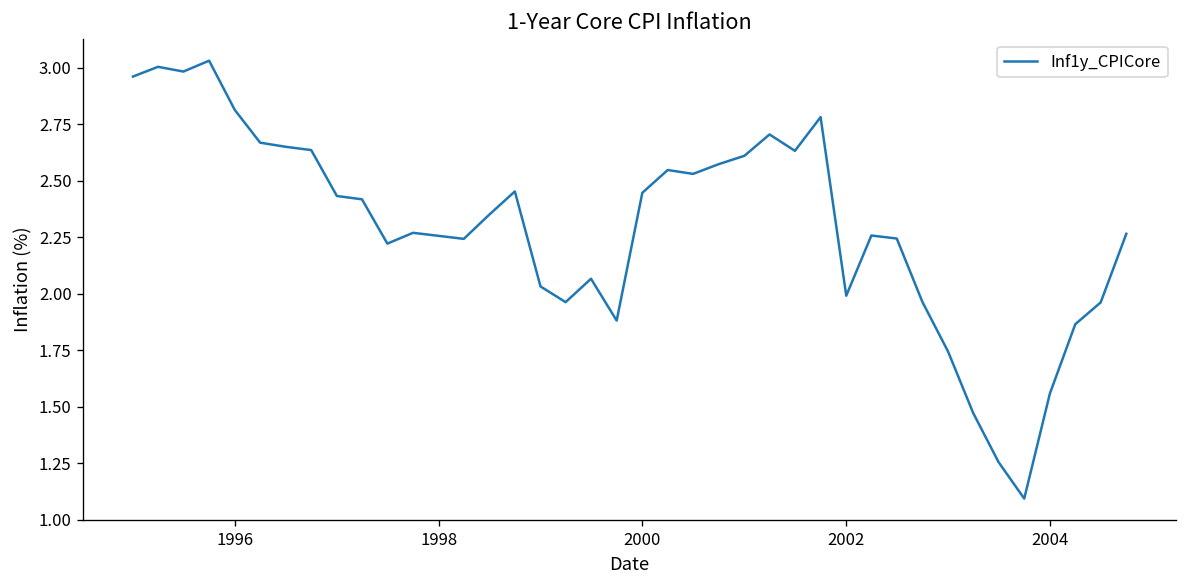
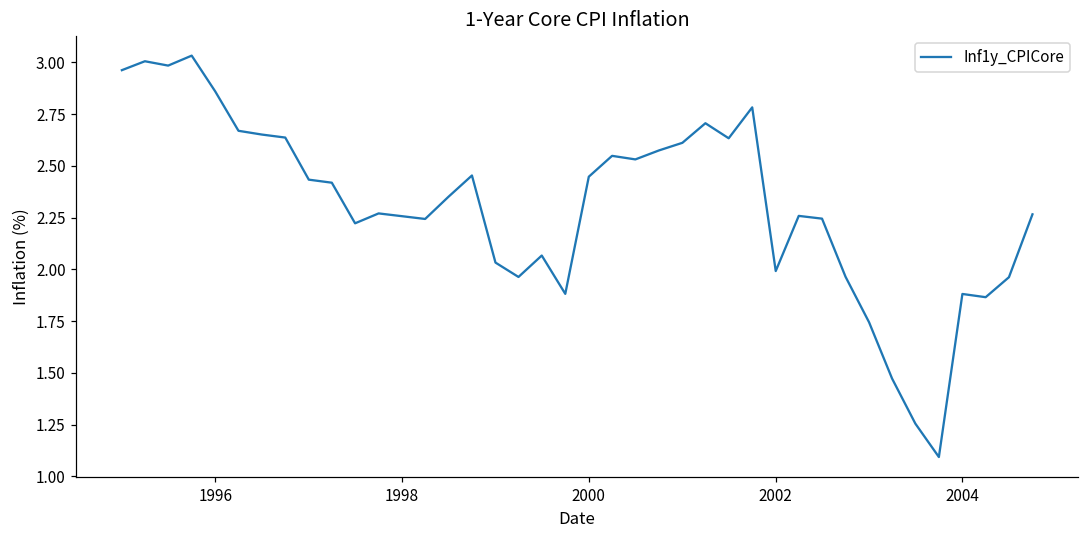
1996: 2.81 -> 2.86
2004: 1.56 -> 1.88
